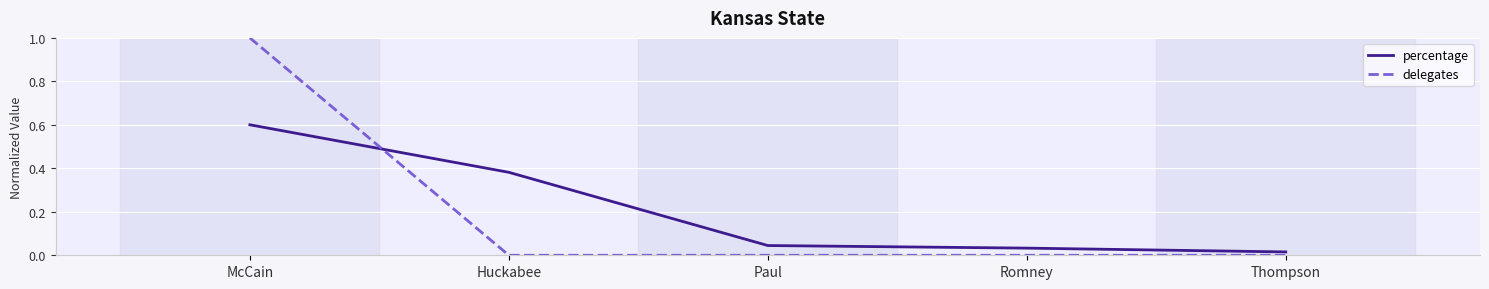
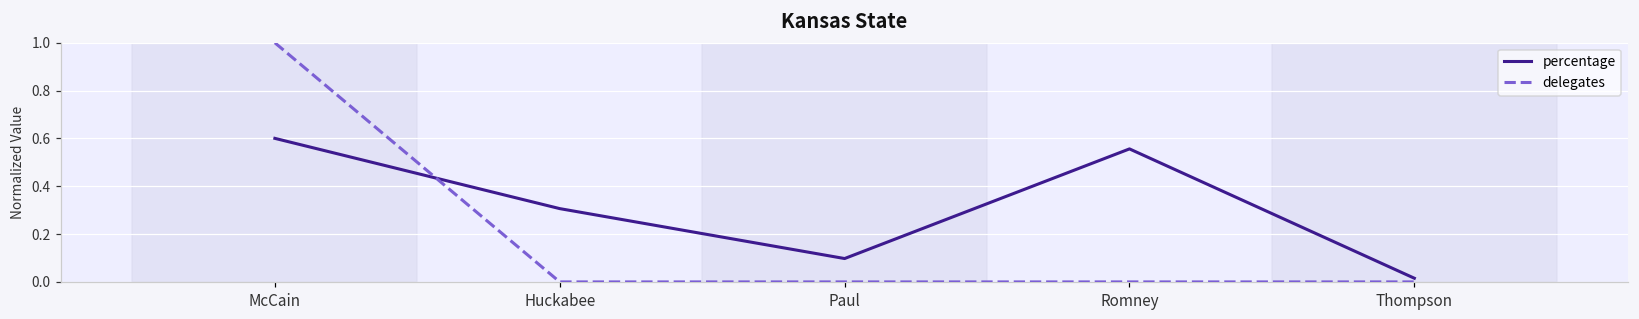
percentage, Huckabee: 0.38 -> 0.31
percentage, Paul: 0.04 -> 0.10
percentage, Romney: 0.03 -> 0.56
